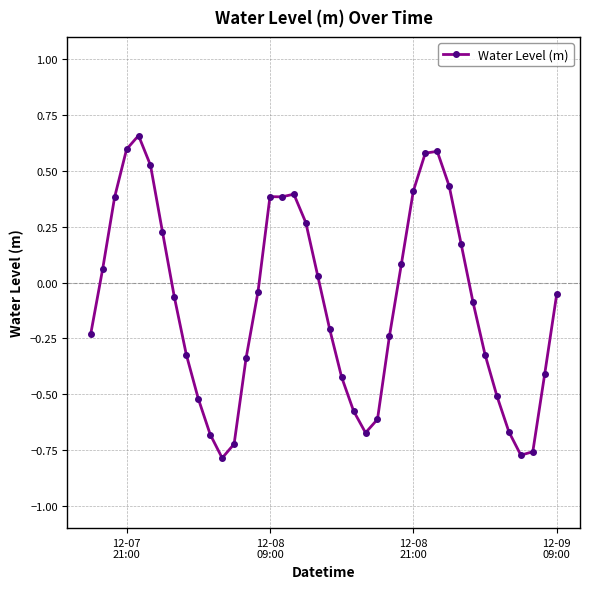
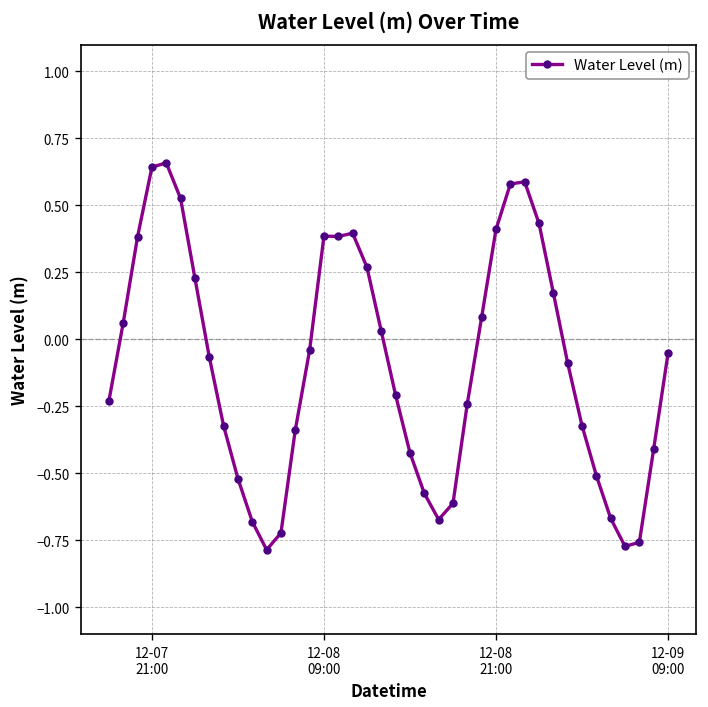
12-07 21:00: 0.60 -> 0.64
